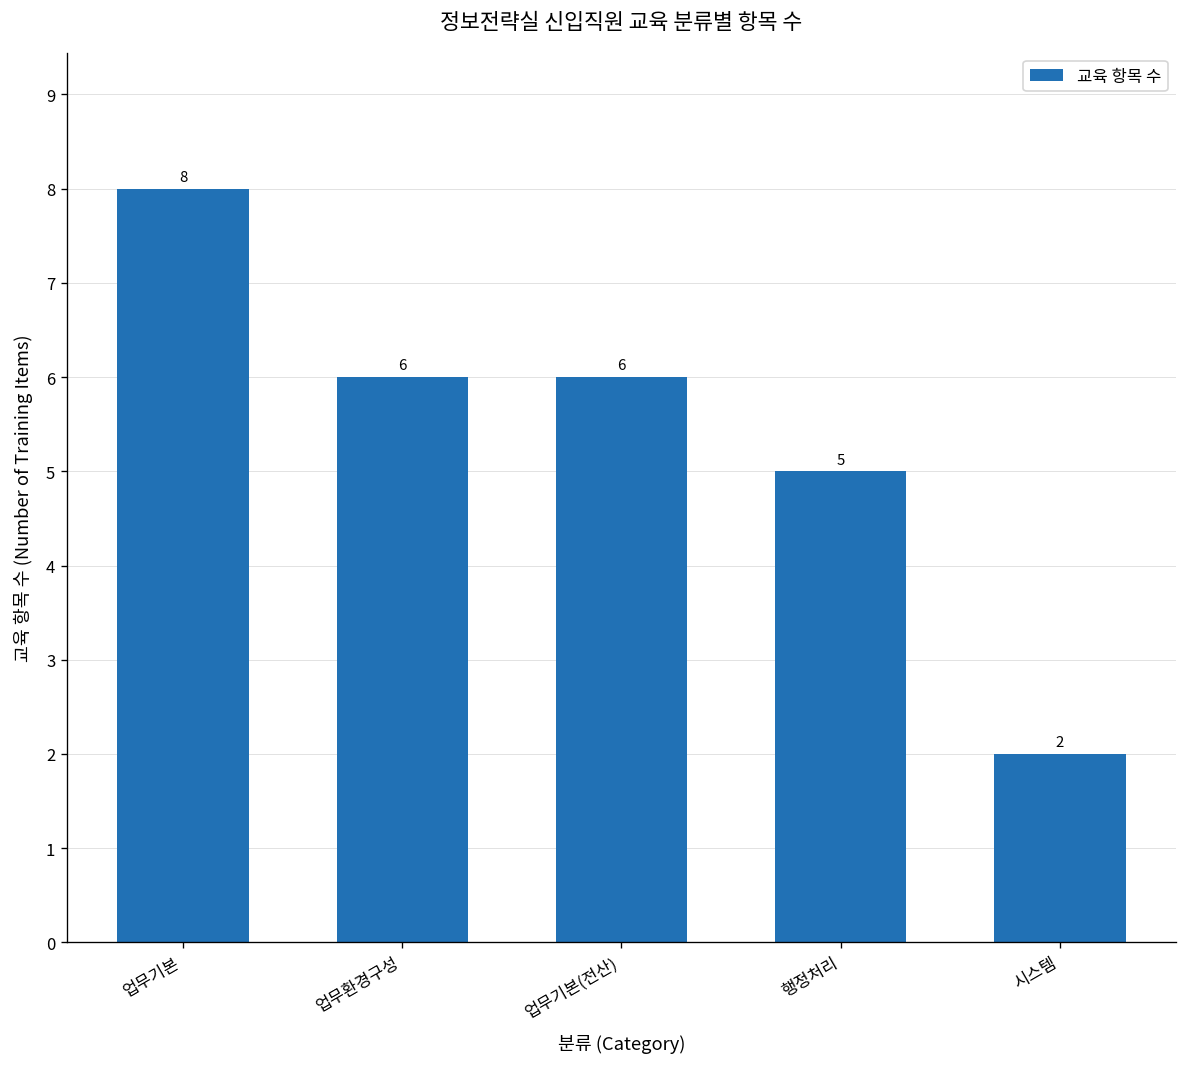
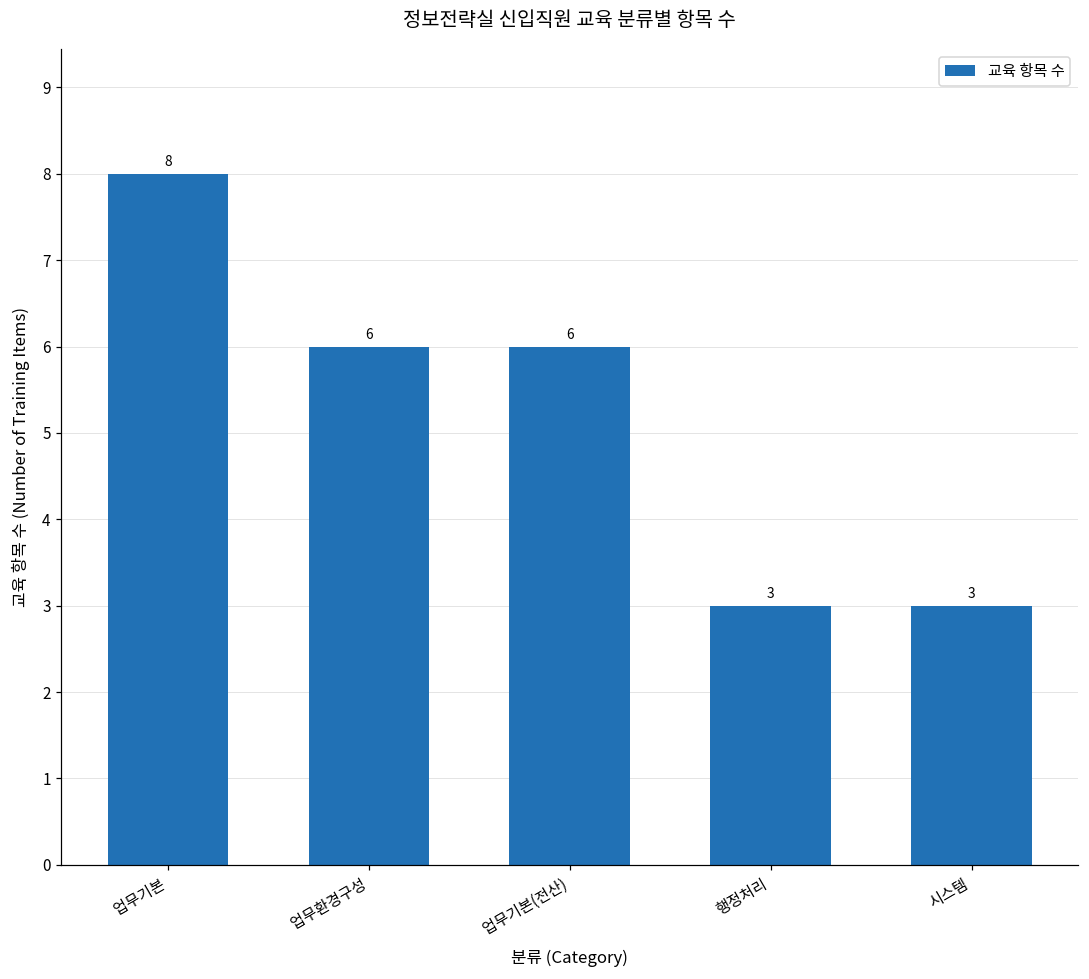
행정처리: 5 -> 3
시스템: 2 -> 3
